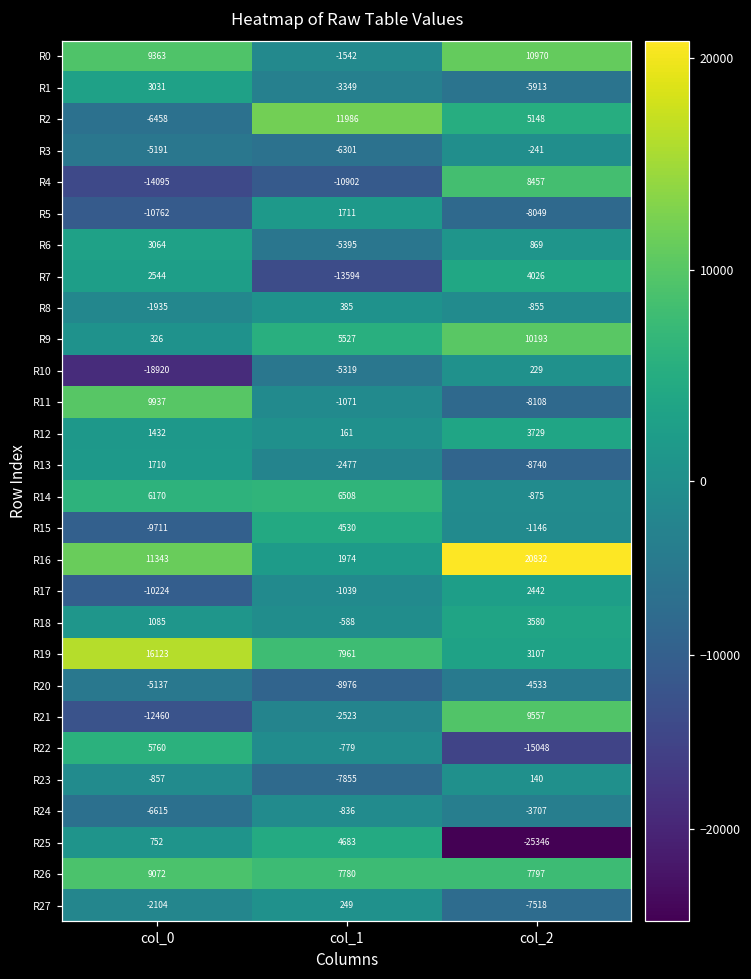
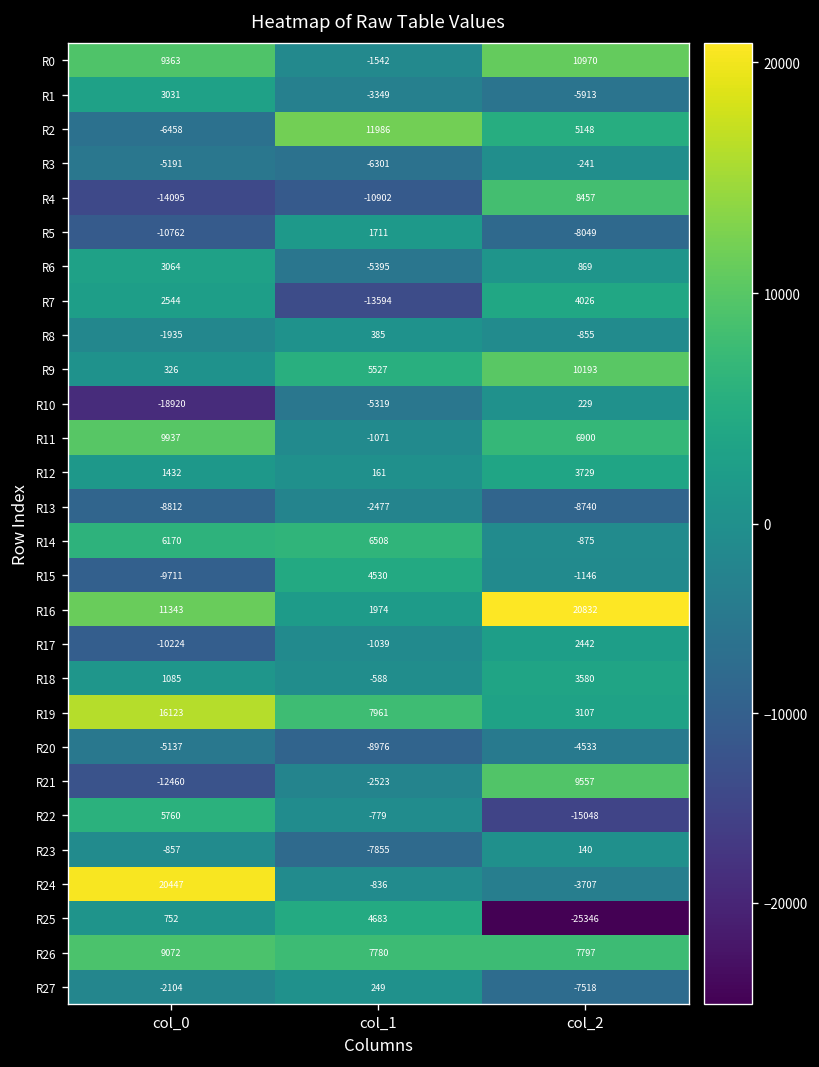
R11, col_2: -8108 -> 6900
R13, col_0: 1710 -> -8812
R24, col_0: -6615 -> 20447
